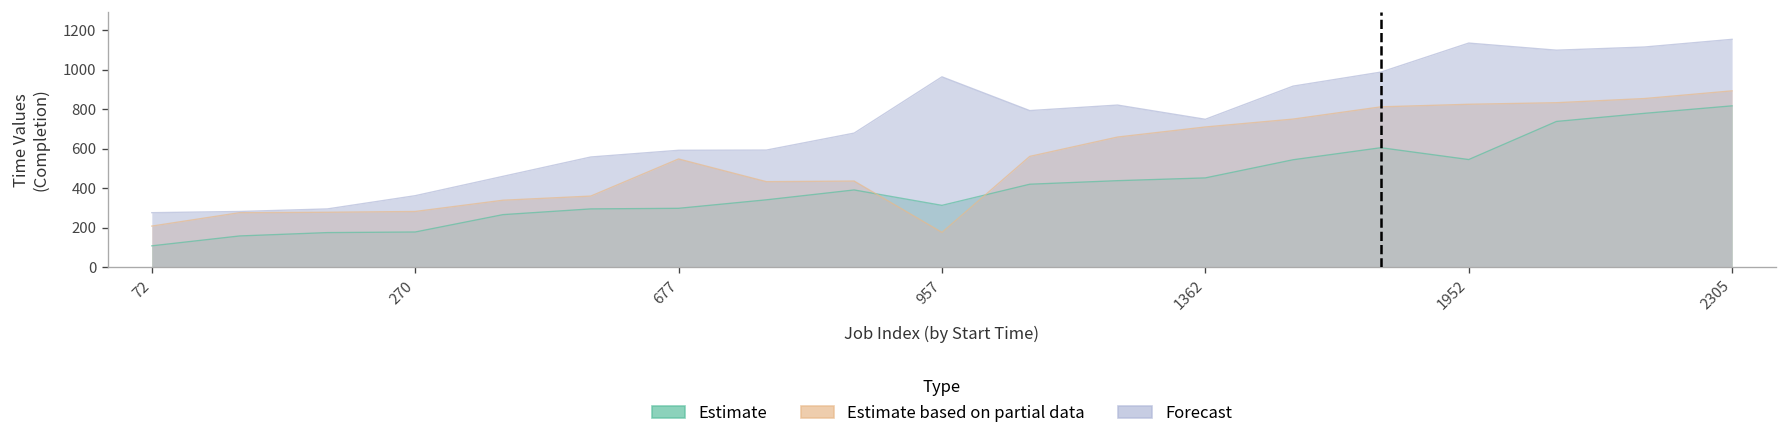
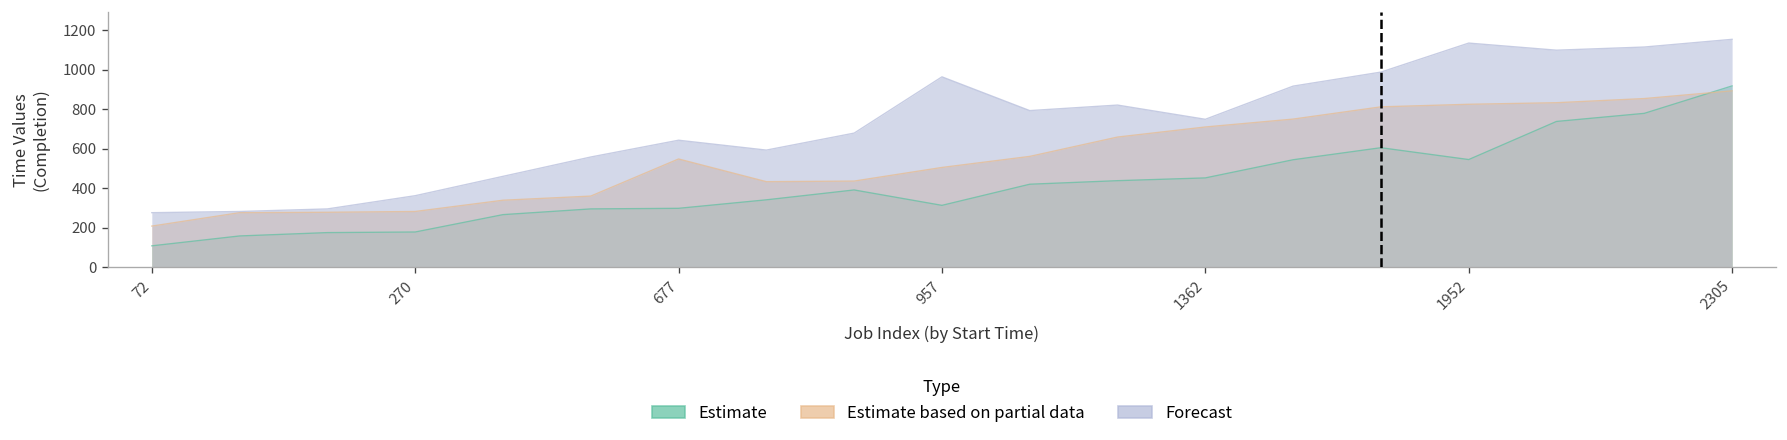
Forecast, 677: 590 -> 640
Estimate based on partial data, 957: 180 -> 510
Estimate, 2305: 820 -> 920
